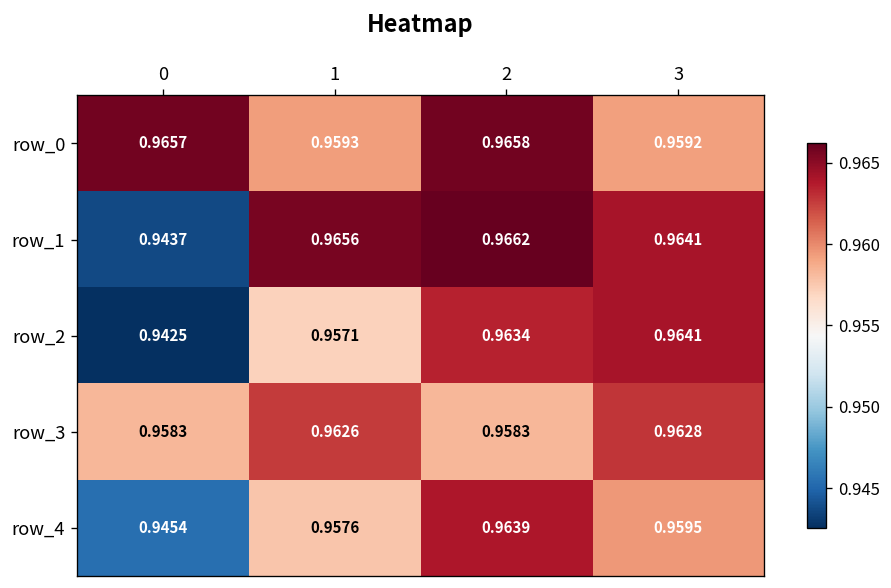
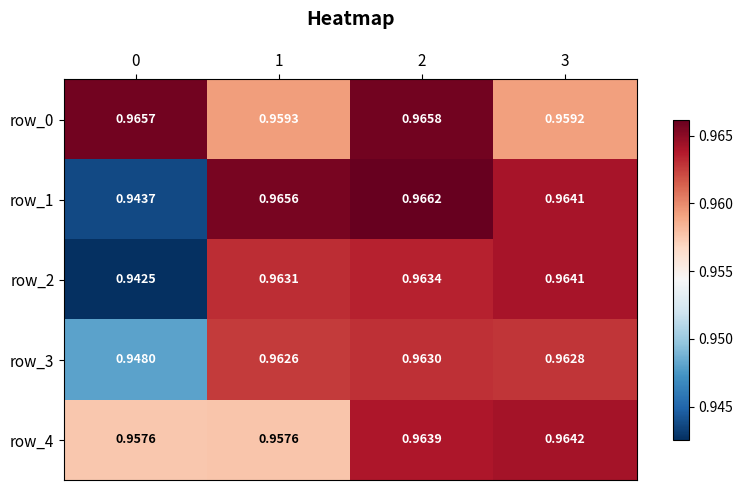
row_2, 1: 0.9571 -> 0.9631
row_3, 0: 0.9583 -> 0.9480
row_3, 2: 0.9583 -> 0.9630
row_4, 0: 0.9454 -> 0.9576
row_4, 3: 0.9595 -> 0.9642
